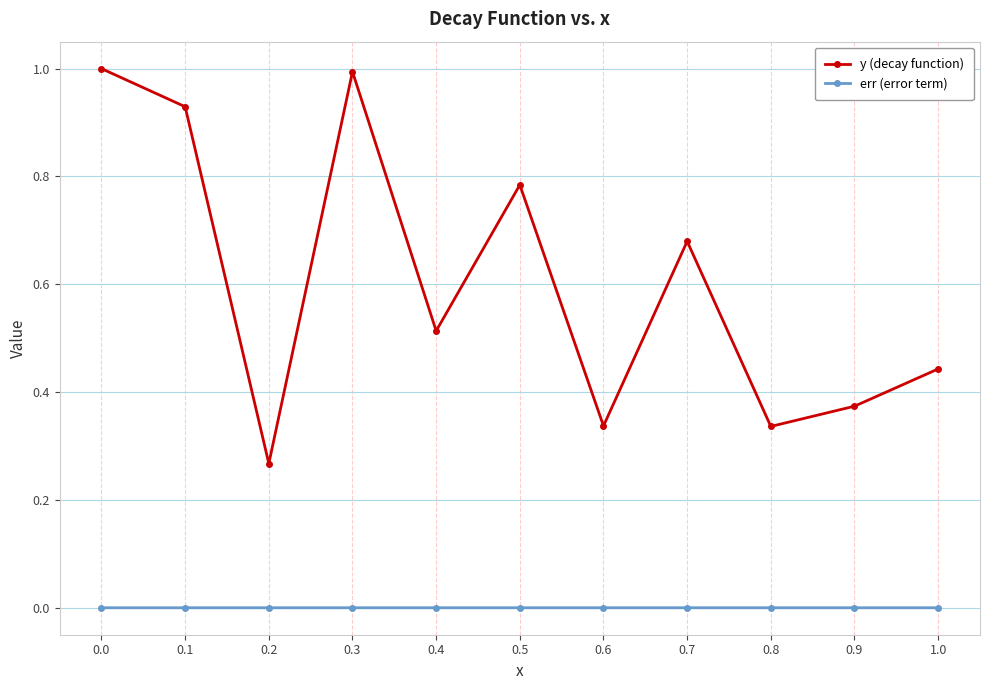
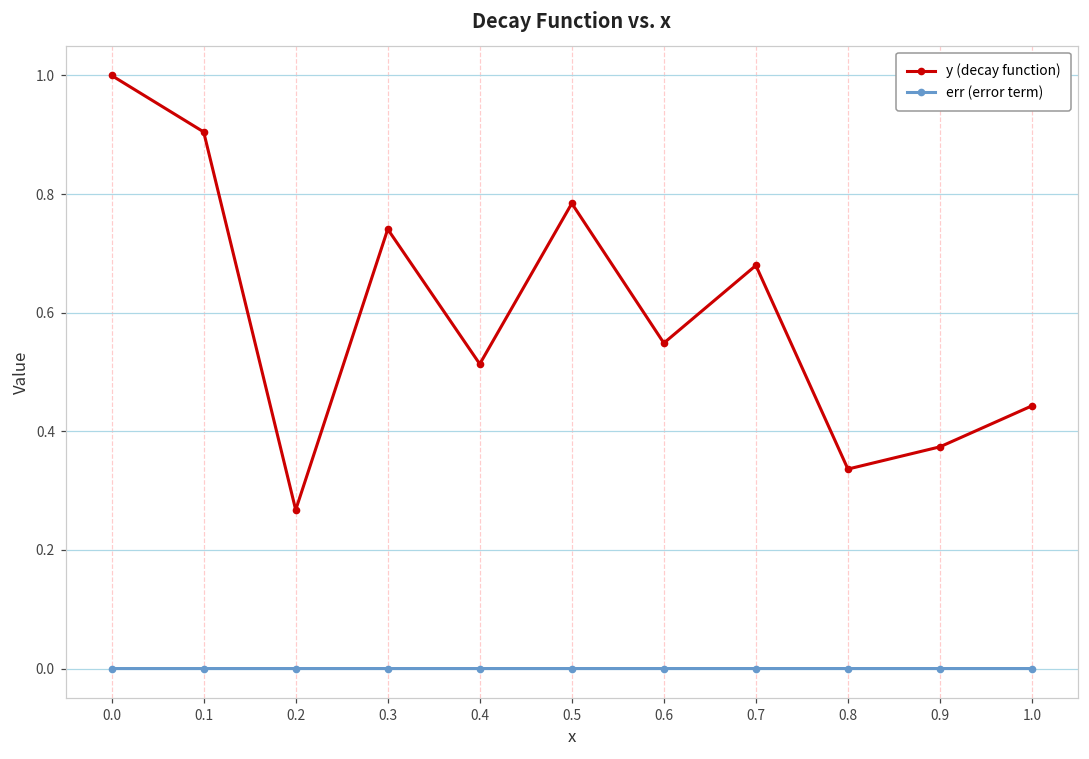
y (decay function), 0.1: 0.93 -> 0.90
y (decay function), 0.3: 0.99 -> 0.74
y (decay function), 0.6: 0.34 -> 0.55
